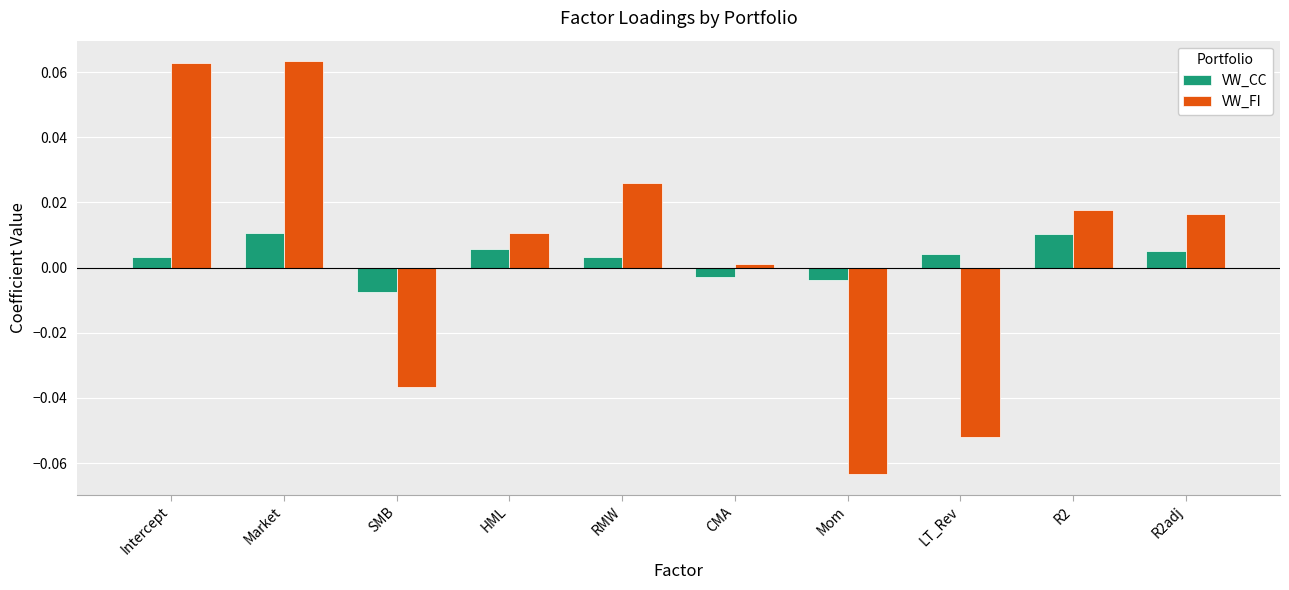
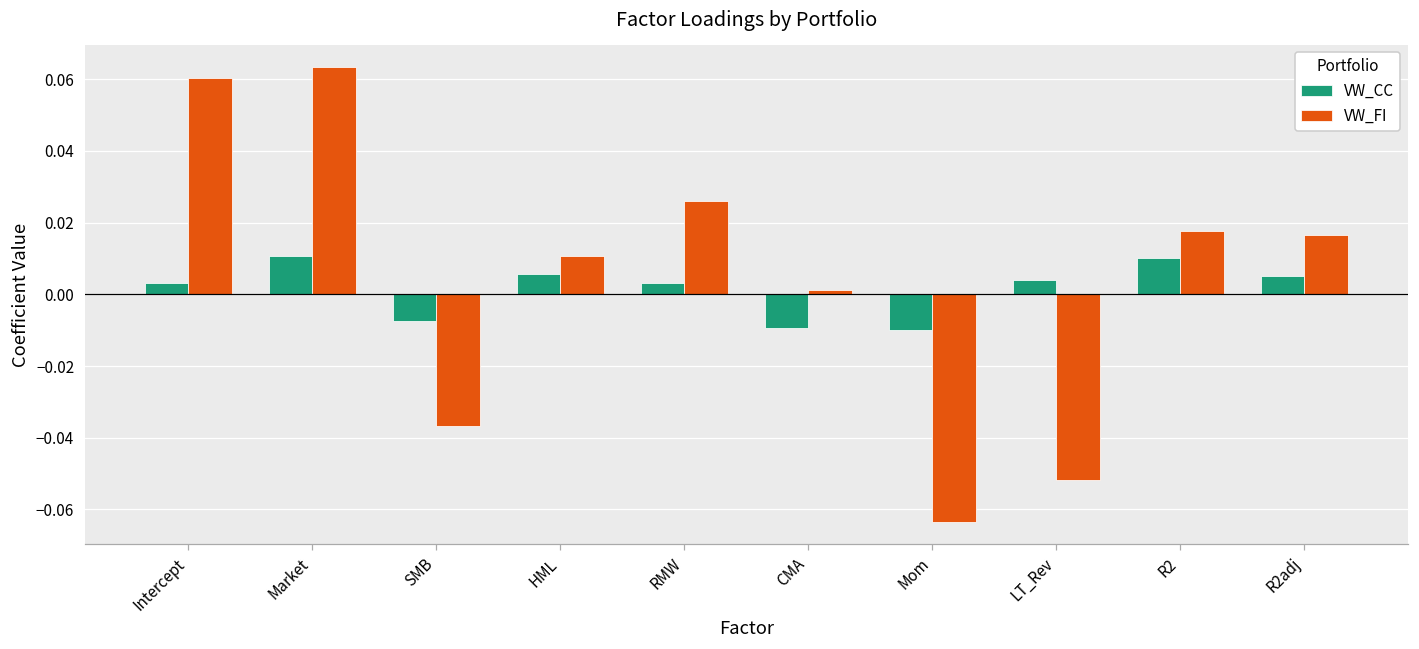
VW_FI, Intercept: 0.063 -> 0.060
VW_CC, CMA: -0.003 -> -0.009
VW_CC, Mom: -0.004 -> -0.010
